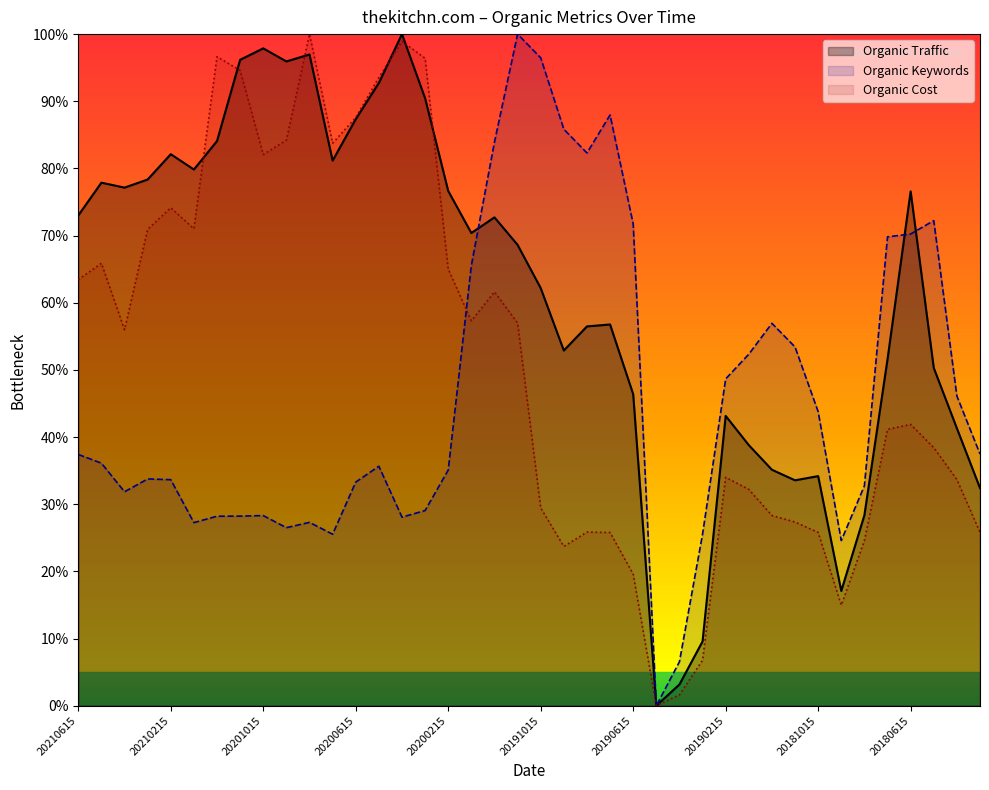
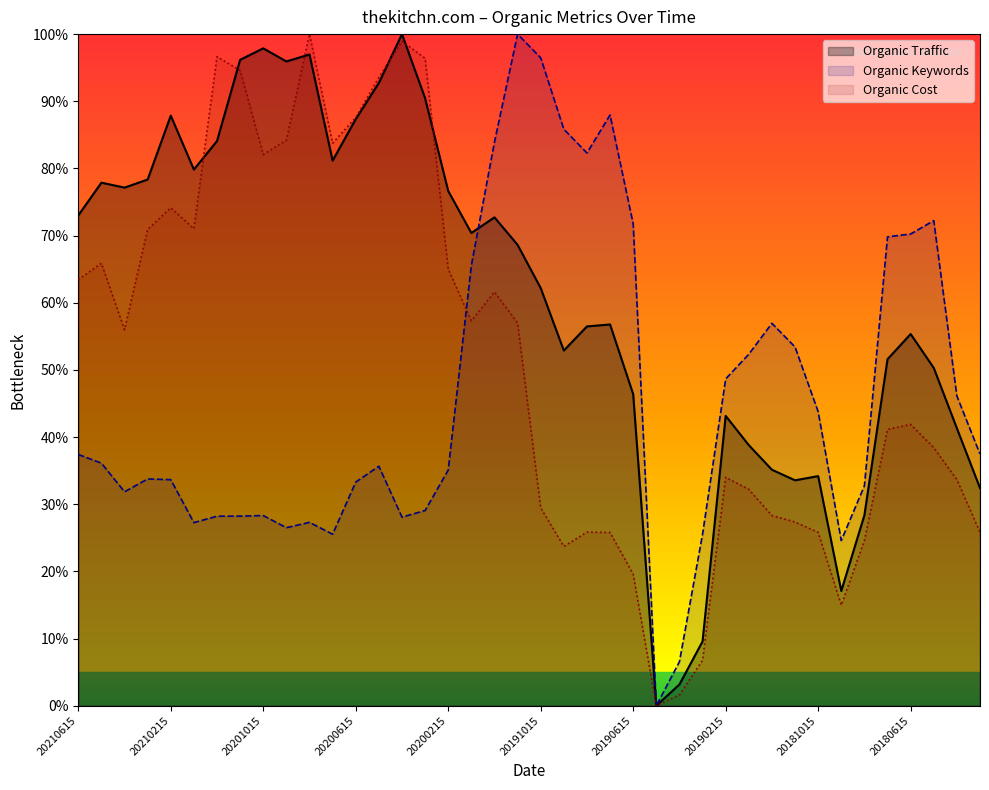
Organic Traffic, 20210215: 82% -> 88%
Organic Traffic, 20180615: 77% -> 55%
